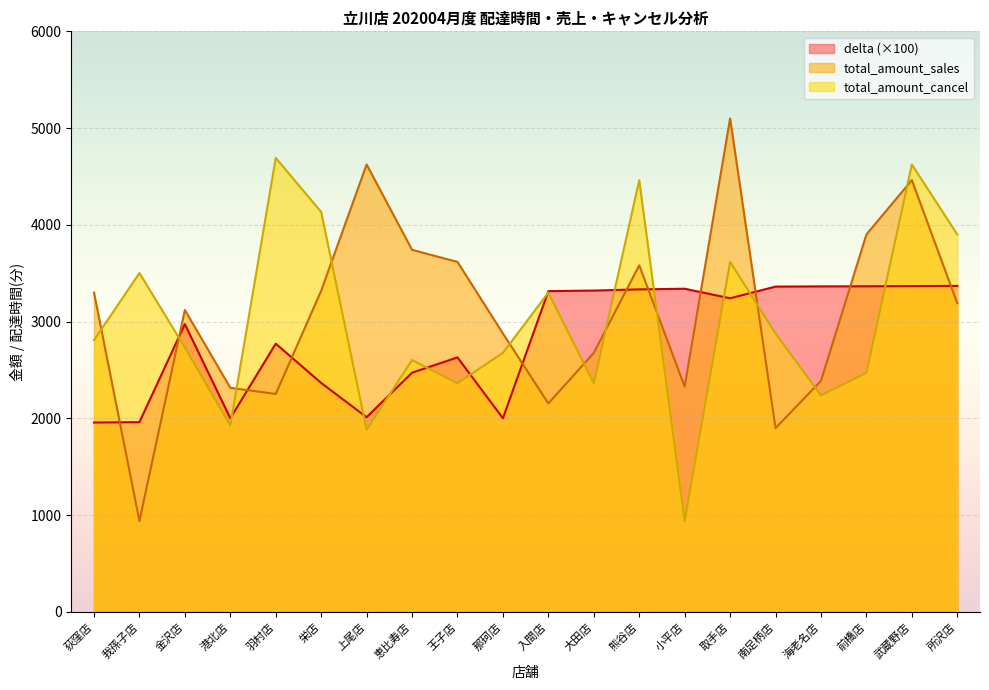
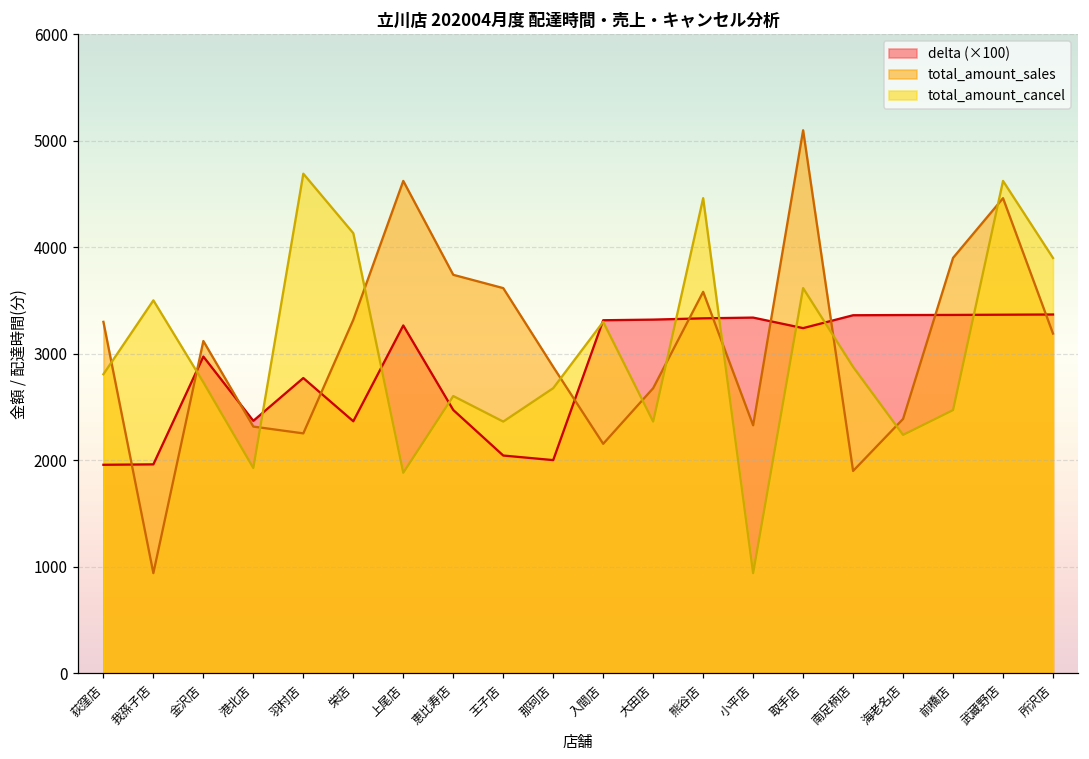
delta (×100), 港北店: 2000 -> 2400
delta (×100), 上尾店: 2000 -> 3300
delta (×100), 王子店: 2600 -> 2000
